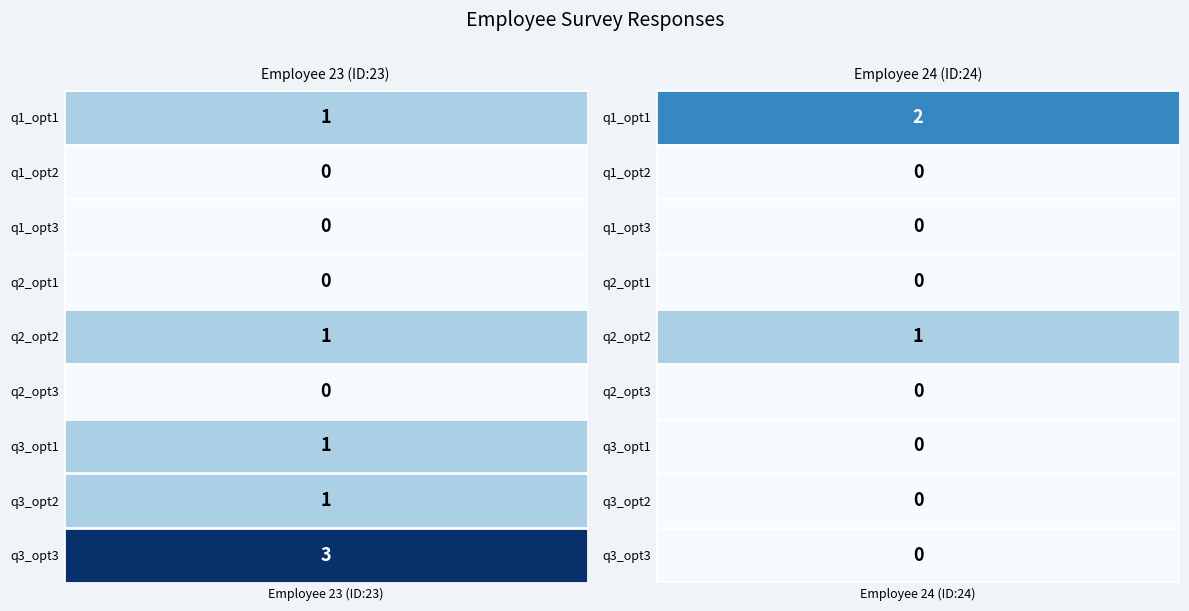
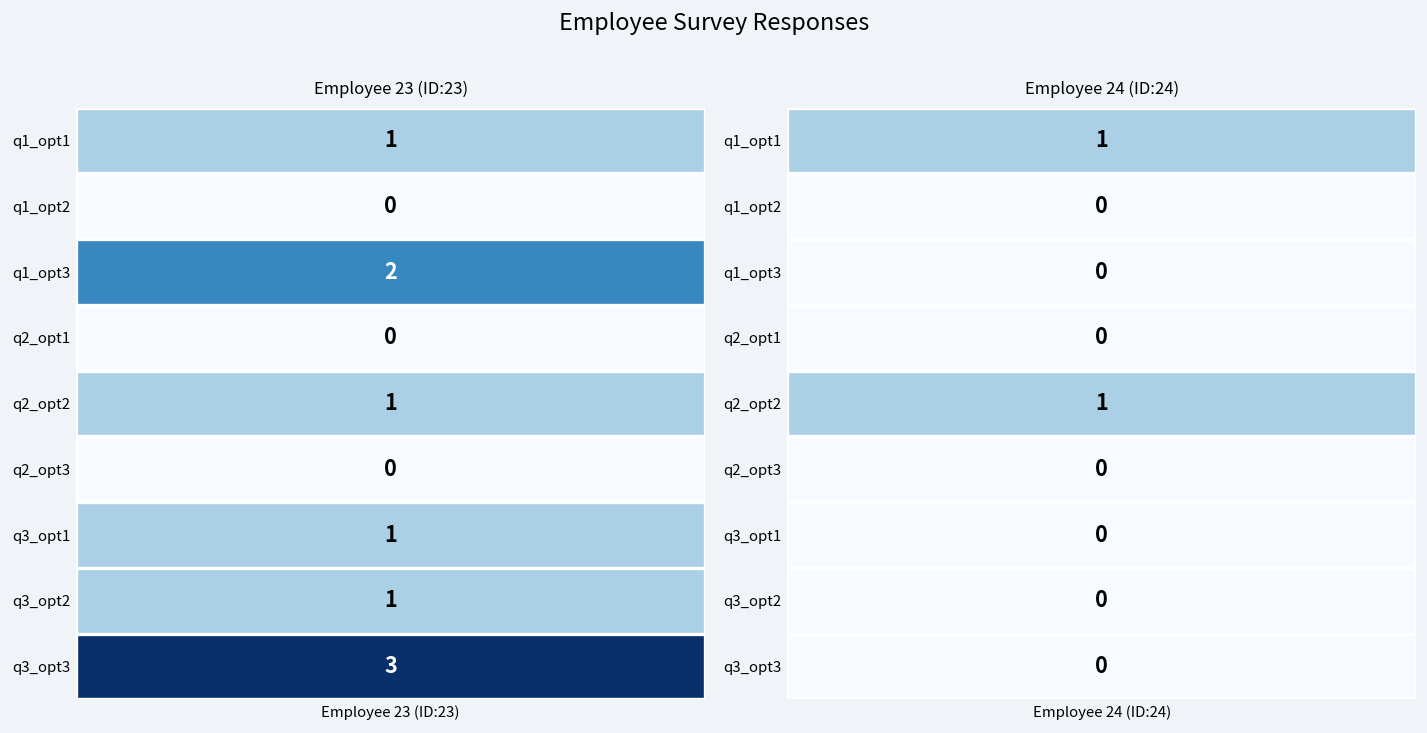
Employee 23 (ID:23), q1_opt3, Employee 23 (ID:23): 0 -> 2
Employee 24 (ID:24), q1_opt1, Employee 24 (ID:24): 2 -> 1
